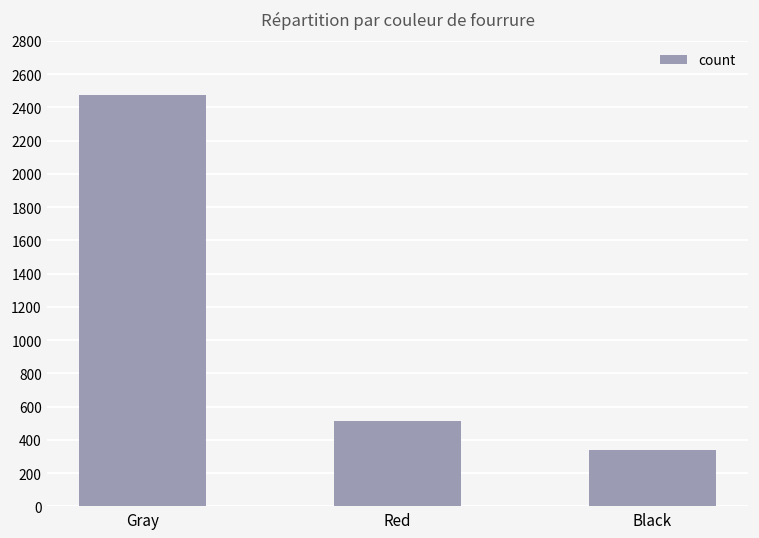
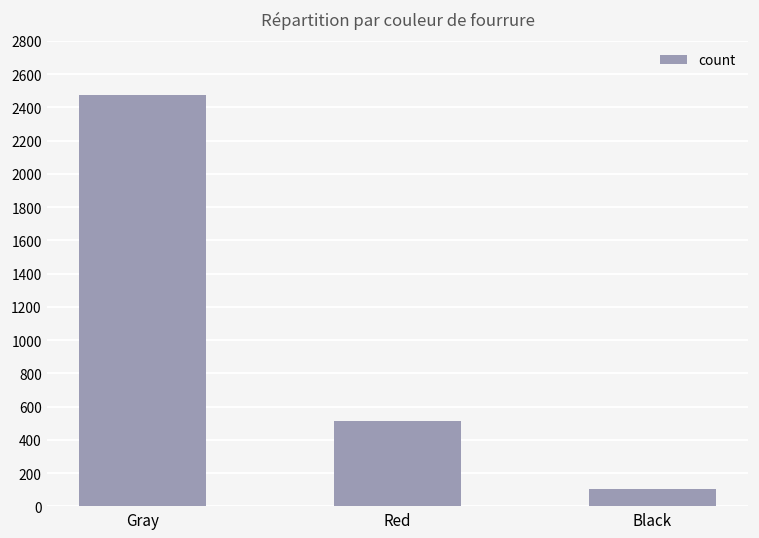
Black: 340 -> 100
